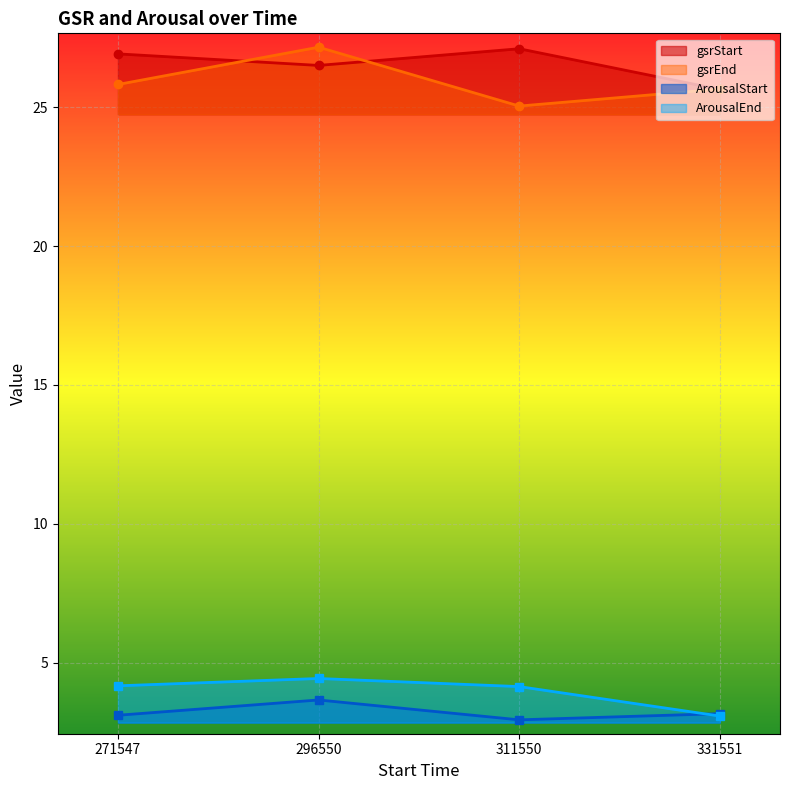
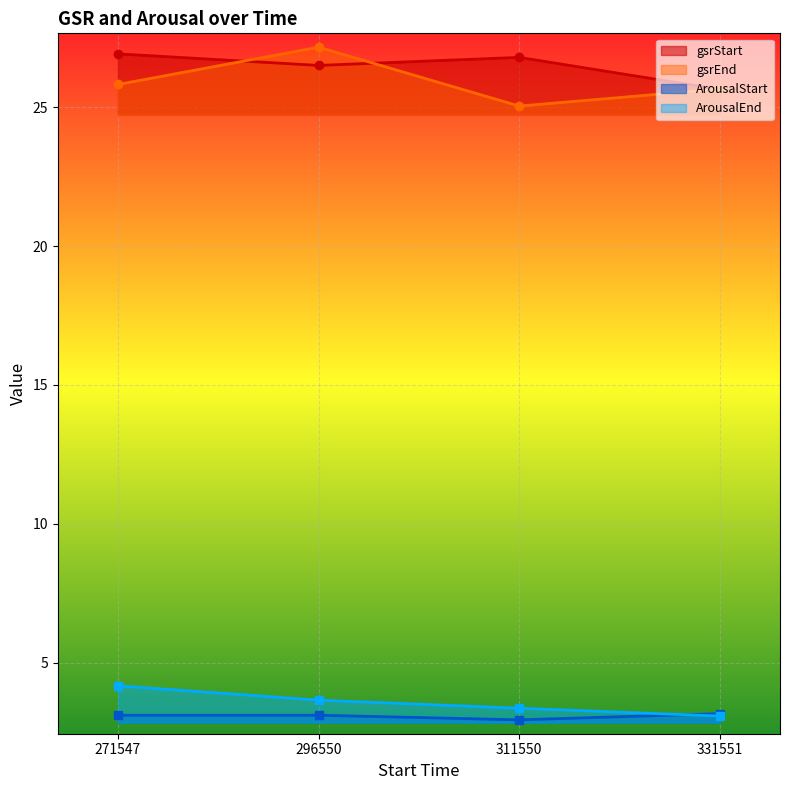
ArousalStart, 296550: 3.7 -> 3.1
ArousalEnd, 296550: 4.4 -> 3.6
gsrStart, 311550: 27.1 -> 26.8
ArousalEnd, 311550: 4.1 -> 3.4
